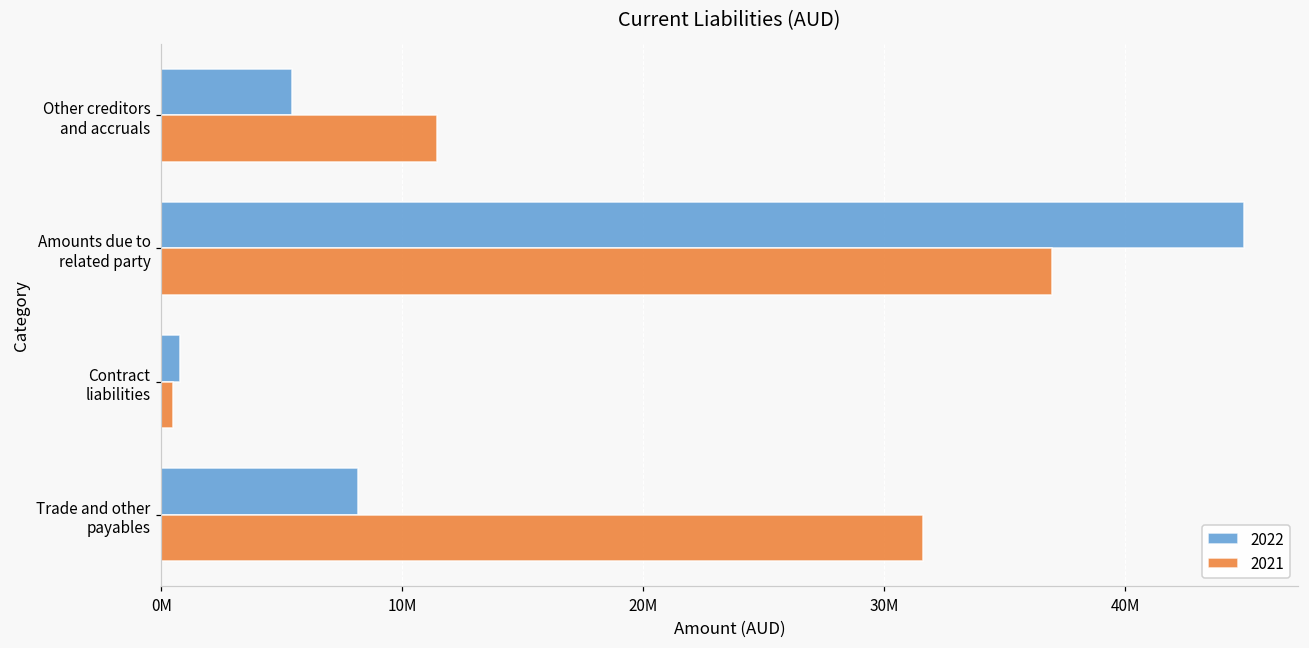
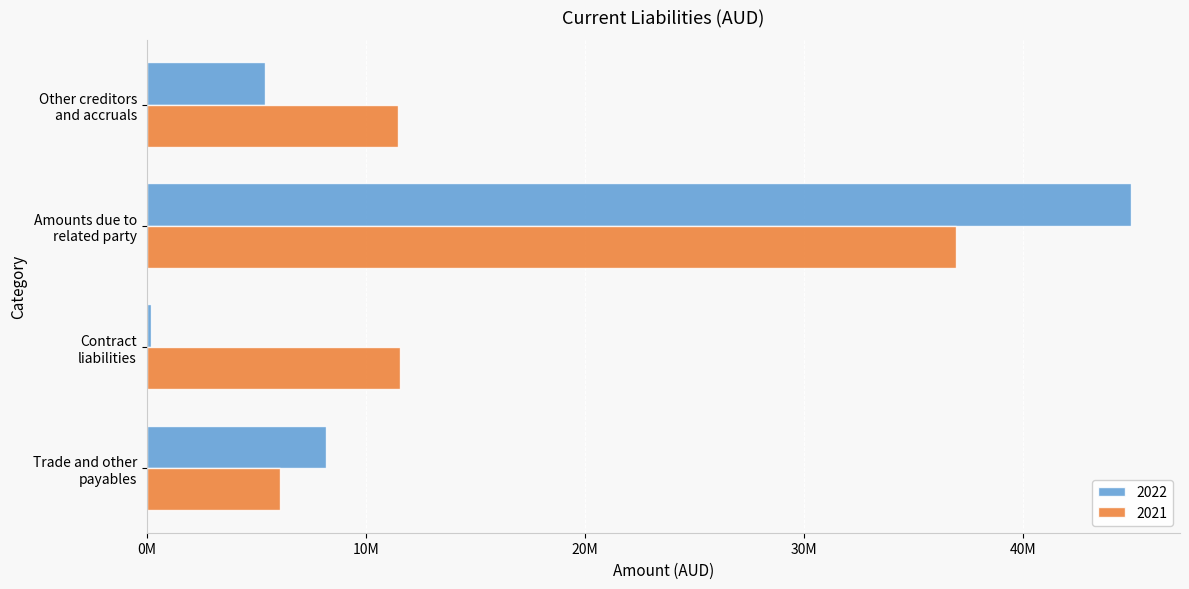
2022, Contract liabilities: 800000 -> 200000
2021, Contract liabilities: 500000 -> 11600000
2021, Trade and other payables: 31600000 -> 6100000
